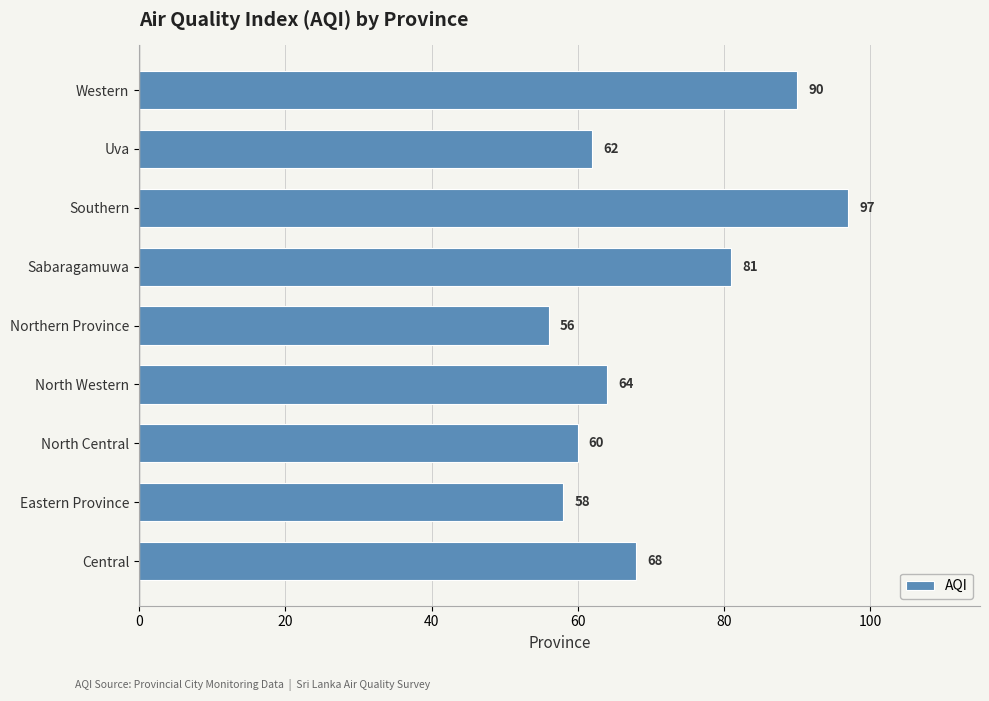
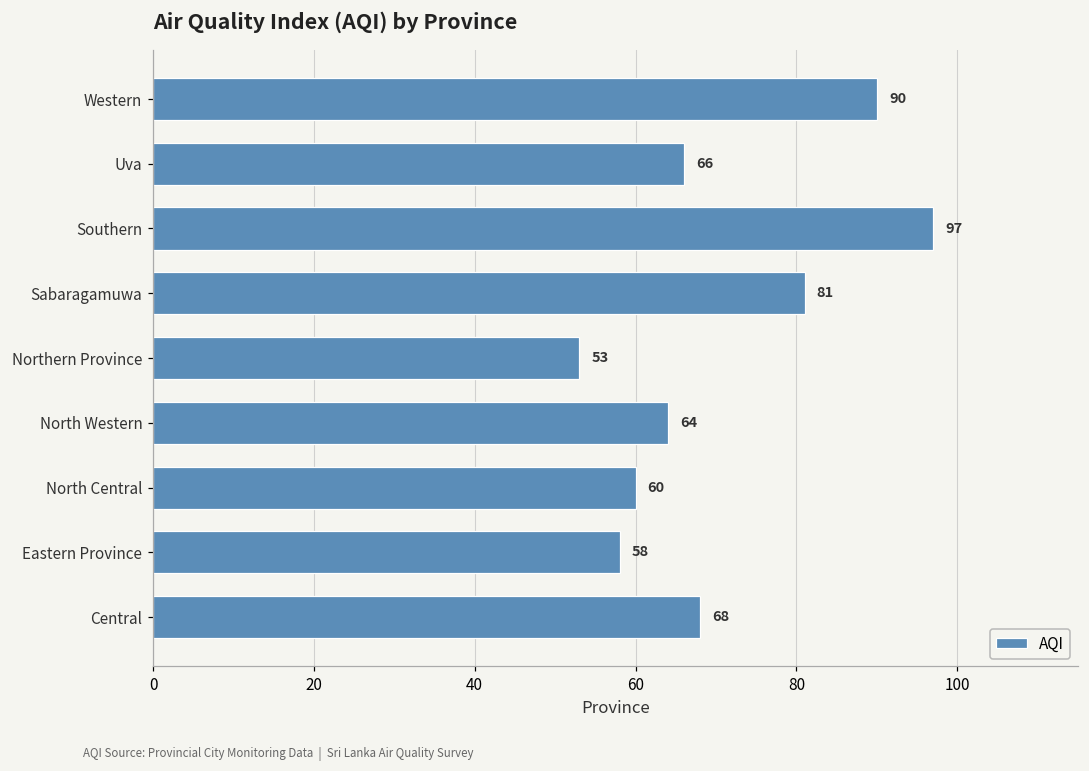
Uva: 62 -> 66
Northern Province: 56 -> 53
